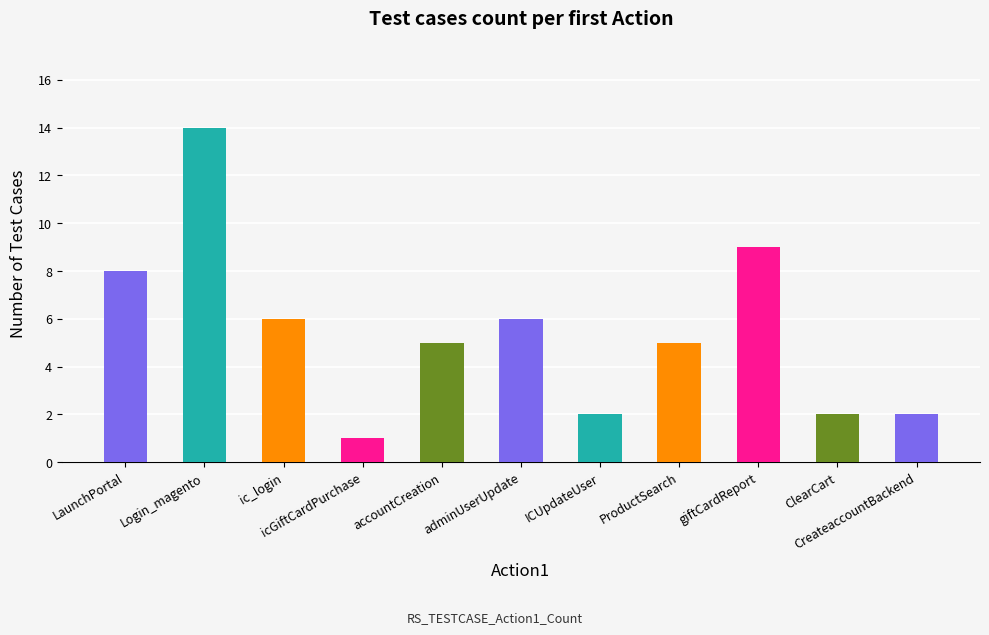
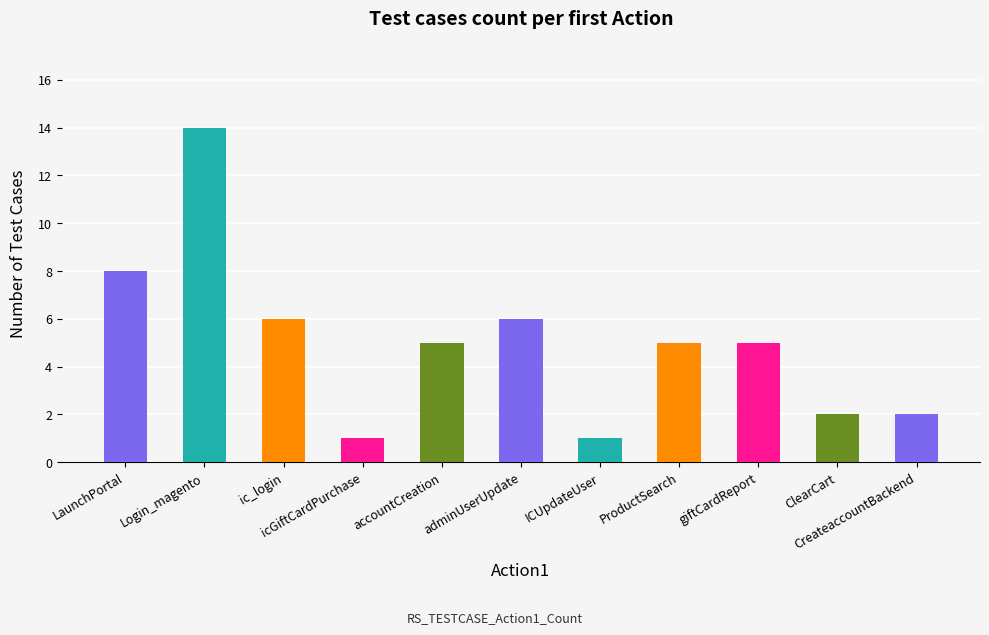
ICUpdateUser: 2 -> 1
giftCardReport: 9 -> 5
